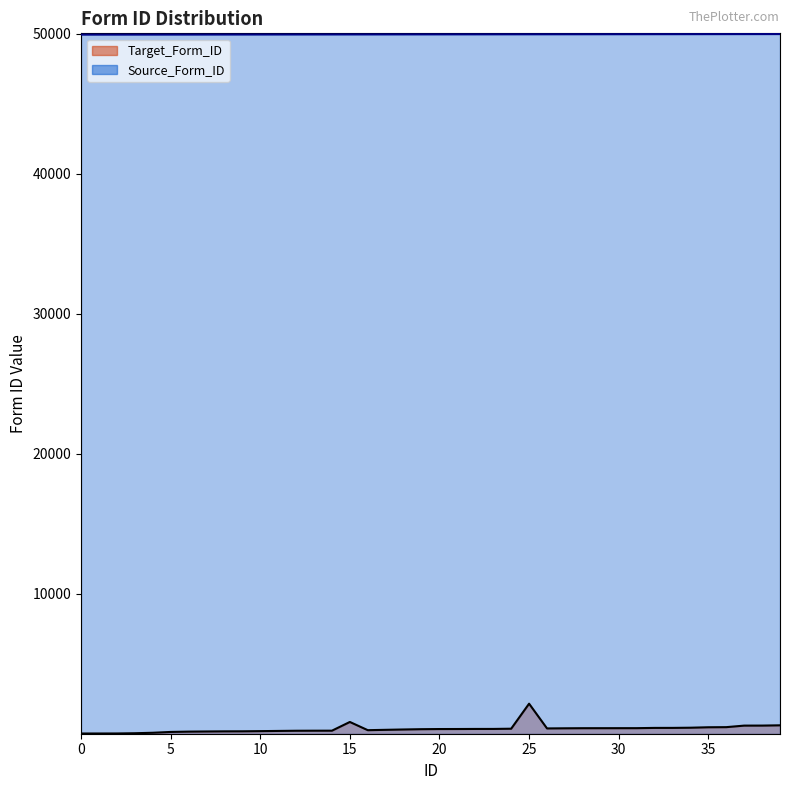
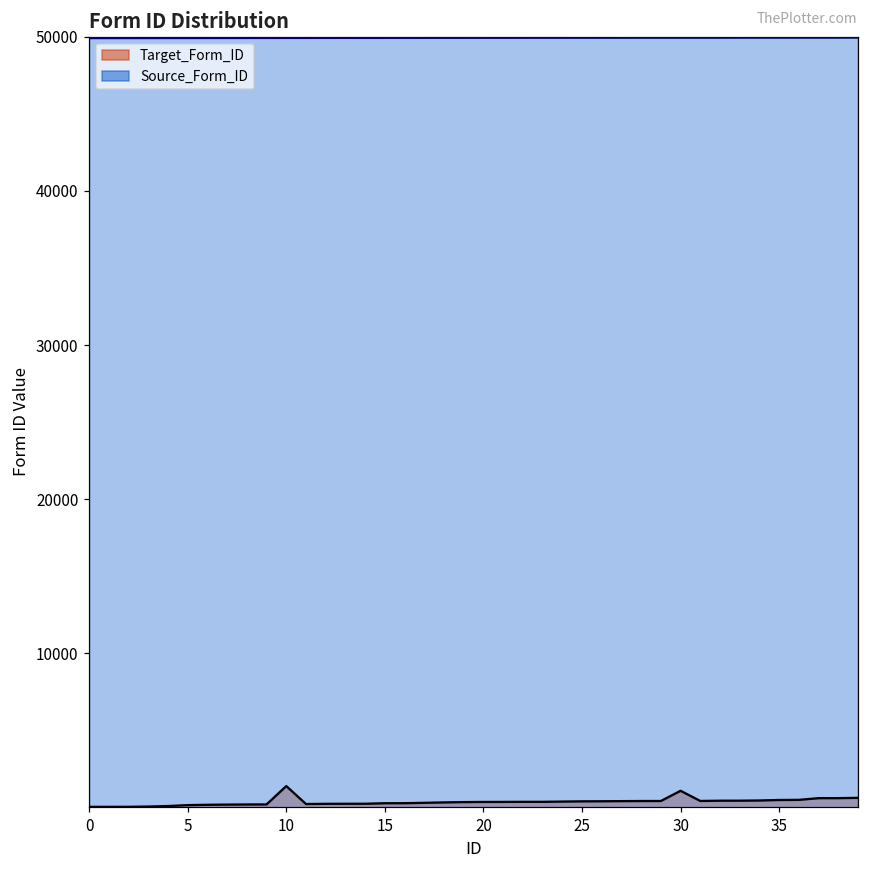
Target_Form_ID, 10: 200 -> 1400
Target_Form_ID, 15: 900 -> 300
Target_Form_ID, 25: 2200 -> 400
Target_Form_ID, 30: 400 -> 1100
